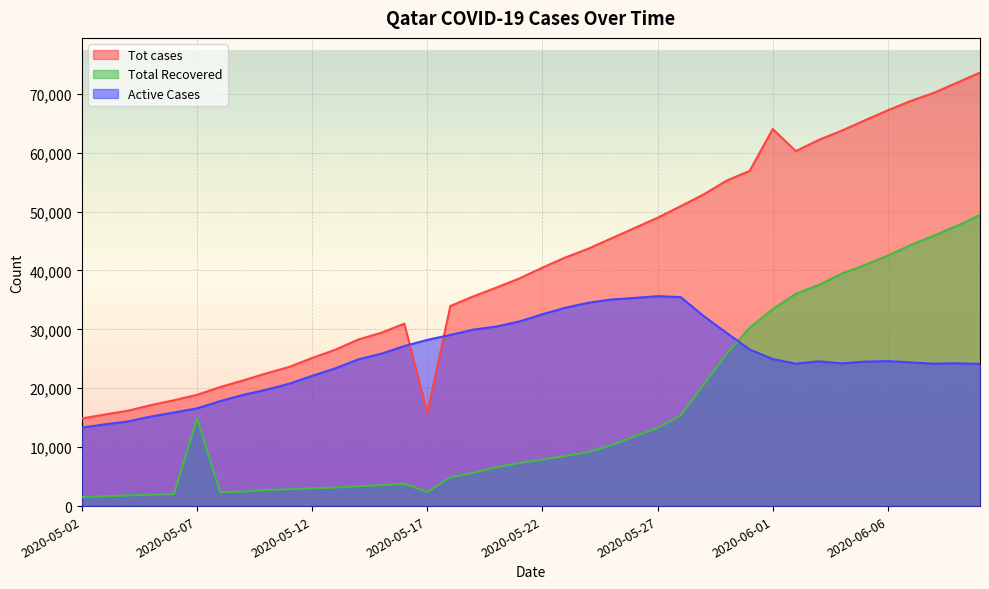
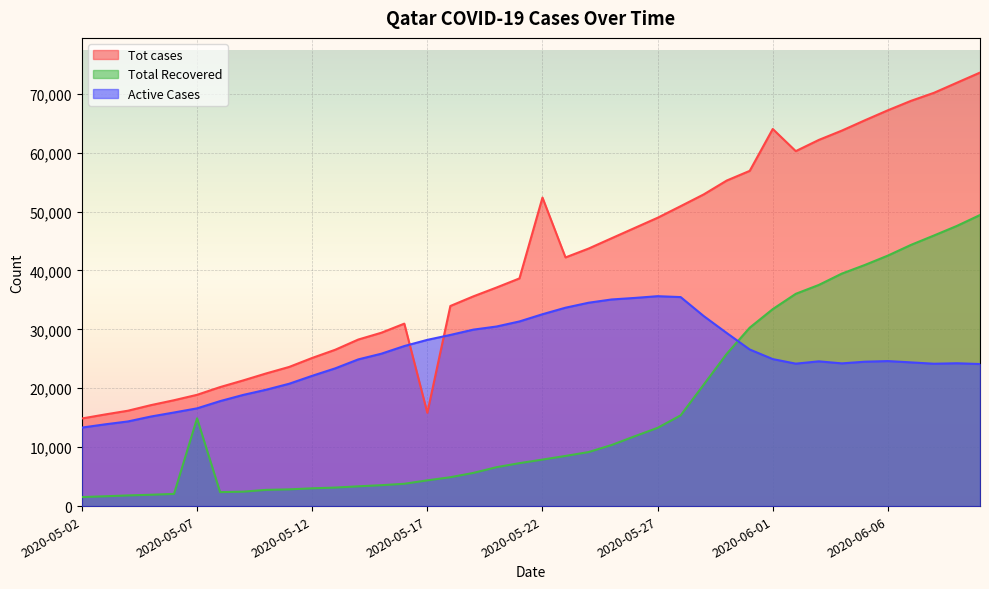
Total Recovered, 2020-05-17: 2,000 -> 4,000
Tot cases, 2020-05-22: 40,000 -> 52,000
